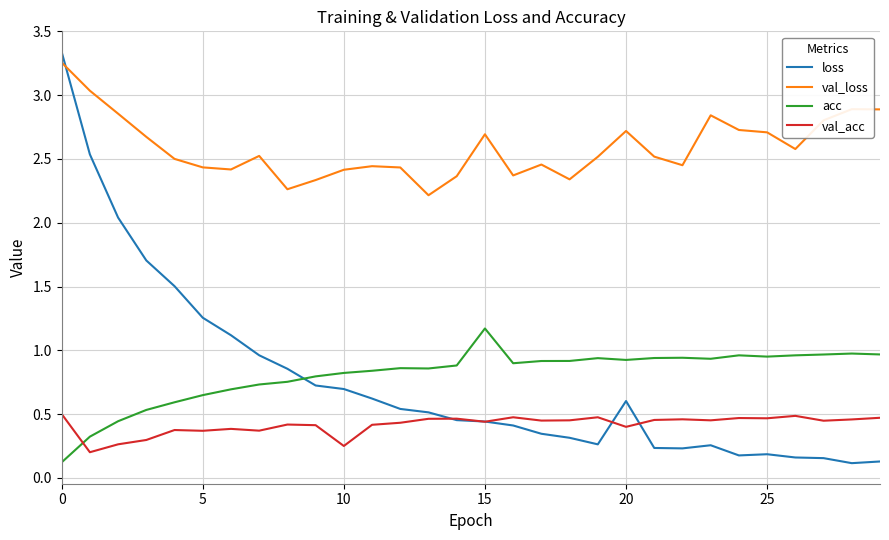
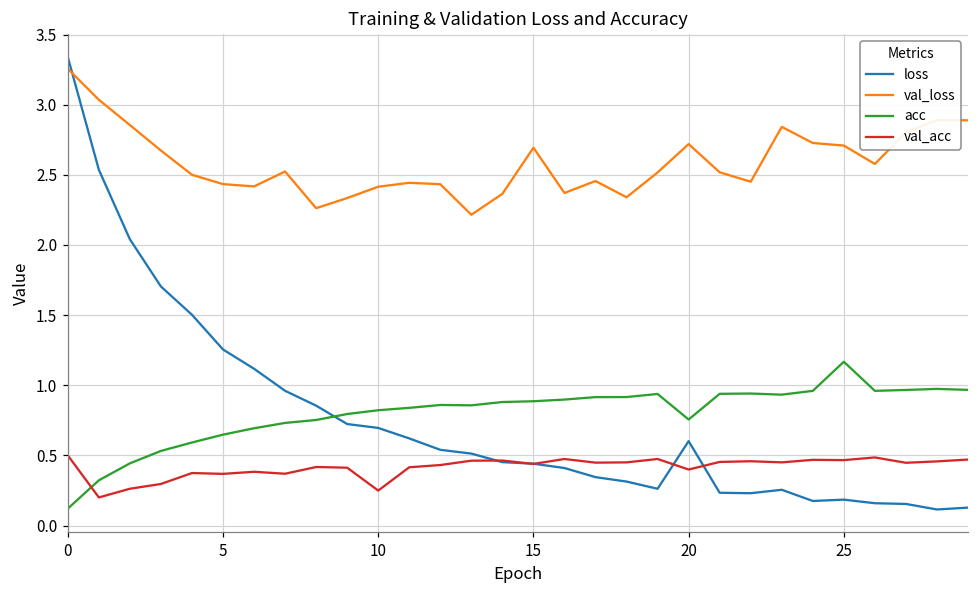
acc, 15: 1.17 -> 0.89
acc, 20: 0.92 -> 0.76
acc, 25: 0.95 -> 1.17
